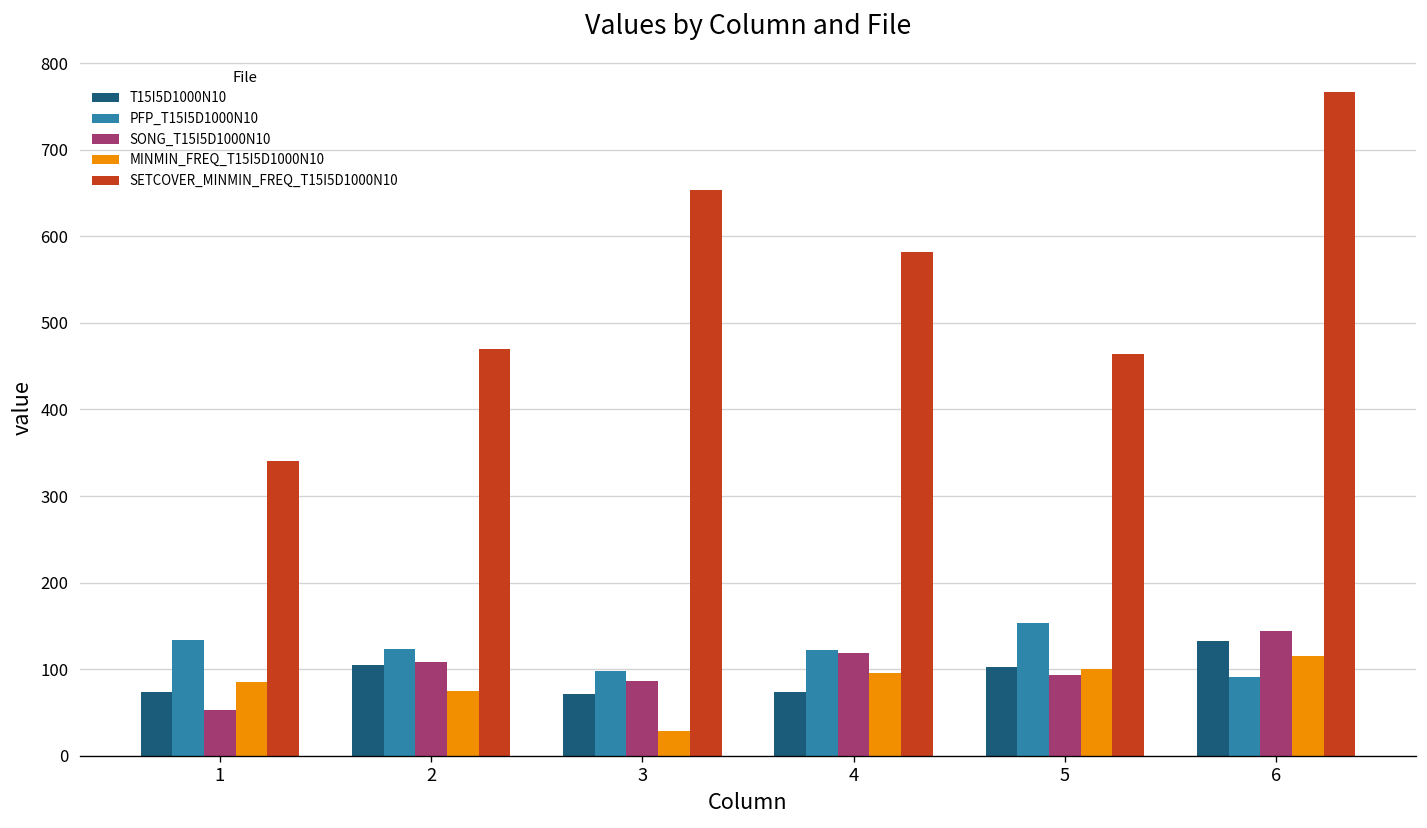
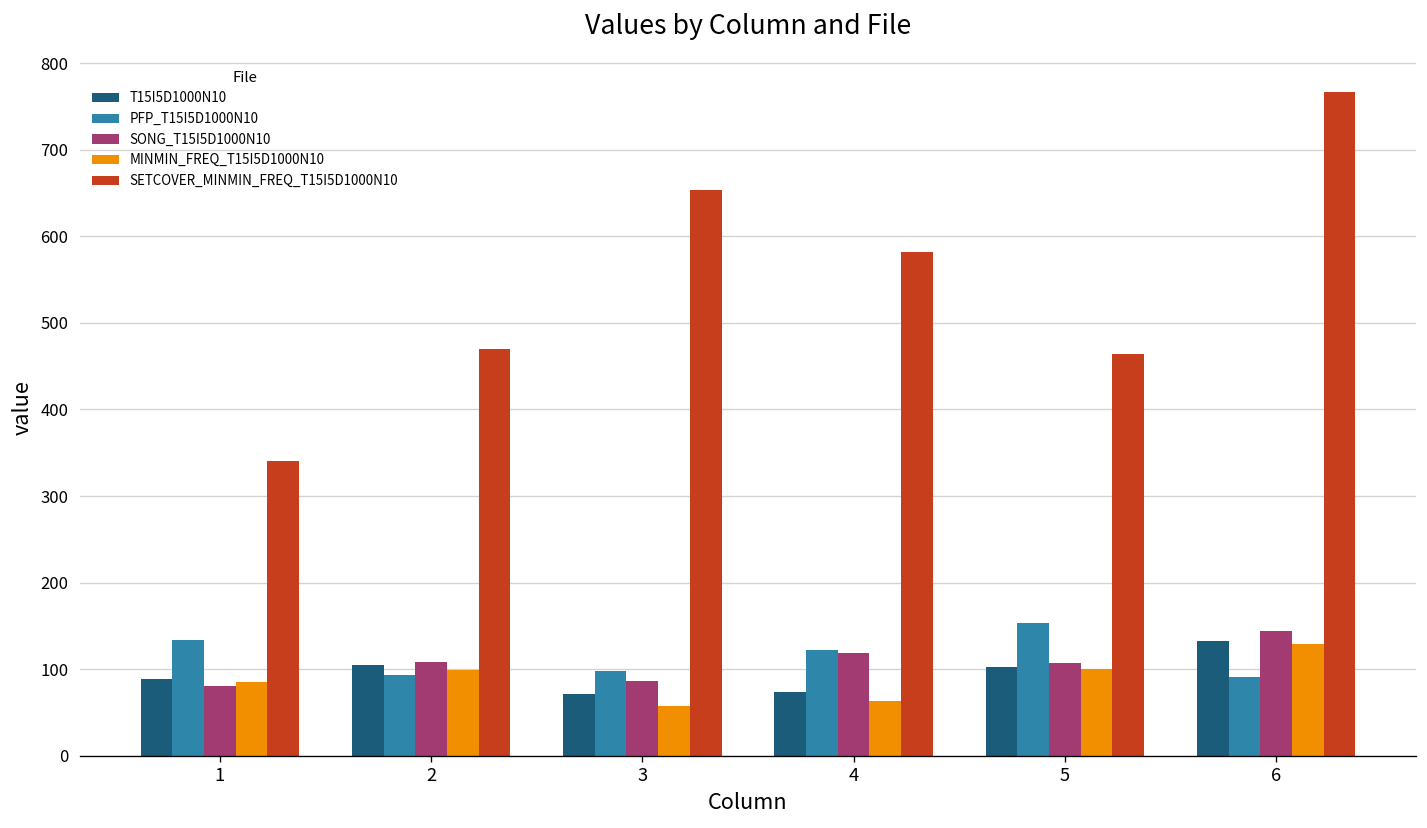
T15I5D1000N10, 1: 70 -> 90
SONG_T15I5D1000N10, 1: 50 -> 80
PFP_T15I5D1000N10, 2: 120 -> 90
MINMIN_FREQ_T15I5D1000N10, 2: 80 -> 100
MINMIN_FREQ_T15I5D1000N10, 3: 30 -> 60
MINMIN_FREQ_T15I5D1000N10, 4: 100 -> 60
SONG_T15I5D1000N10, 5: 90 -> 110
MINMIN_FREQ_T15I5D1000N10, 6: 120 -> 130
